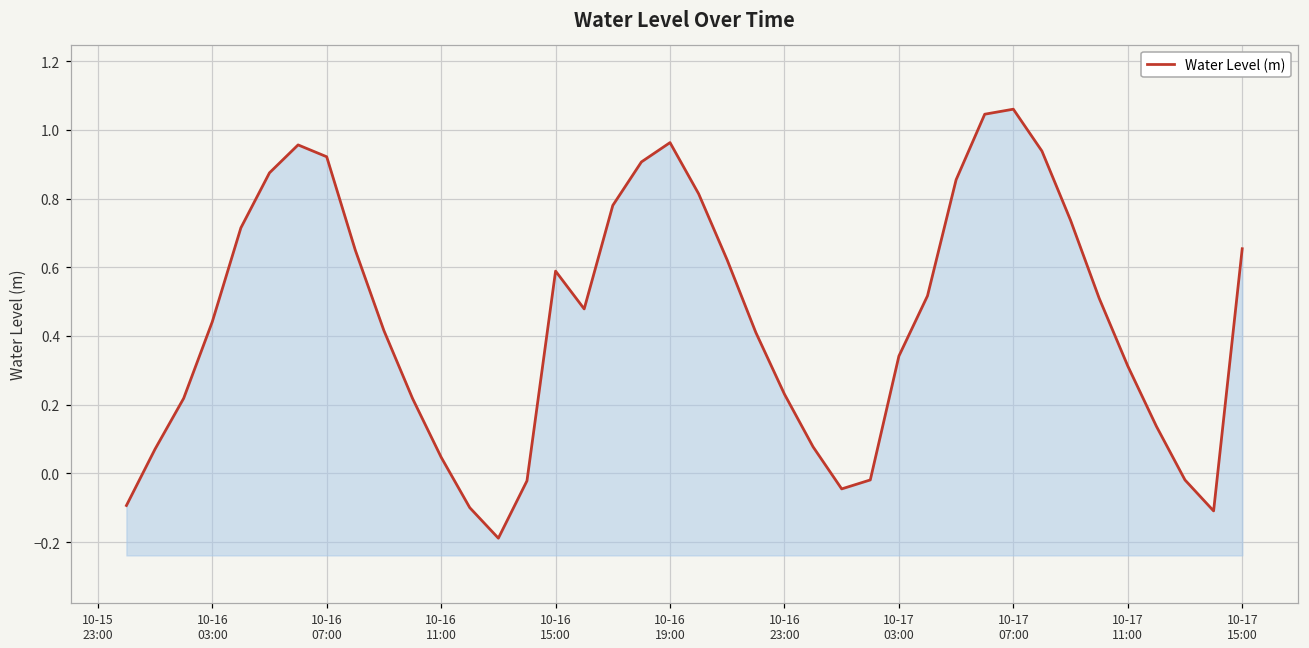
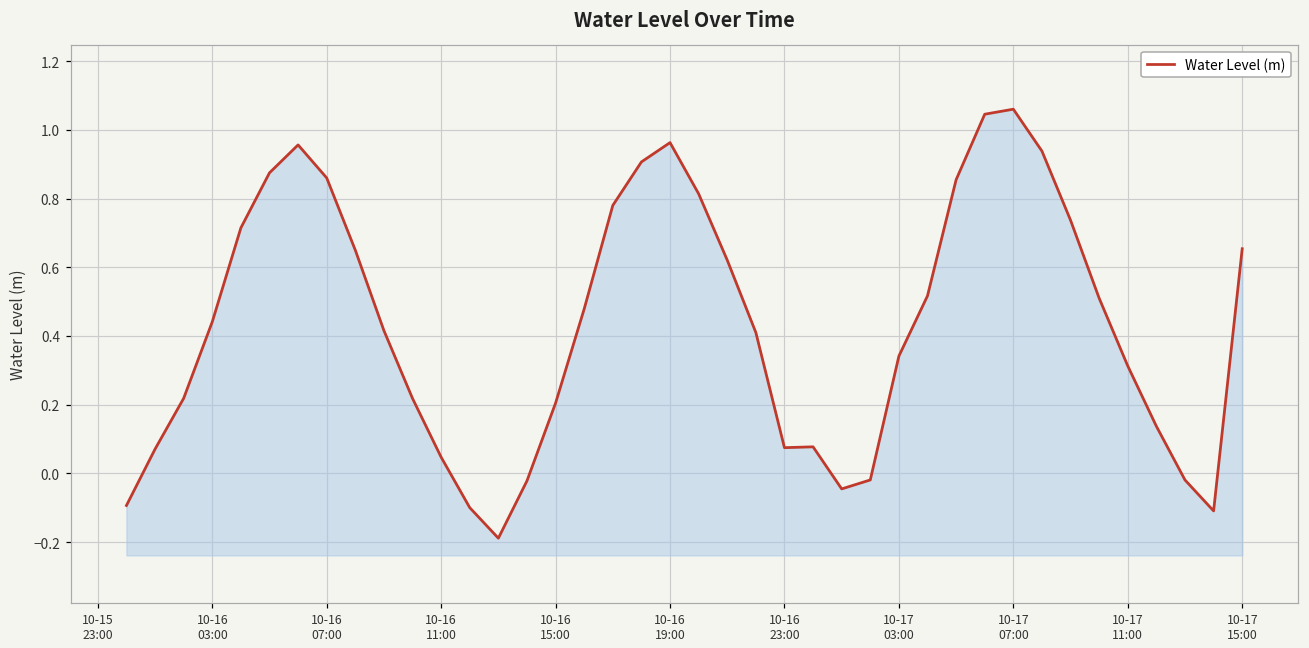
10-16 07:00: 0.92 -> 0.86
10-16 15:00: 0.59 -> 0.20
10-16 23:00: 0.23 -> 0.07
